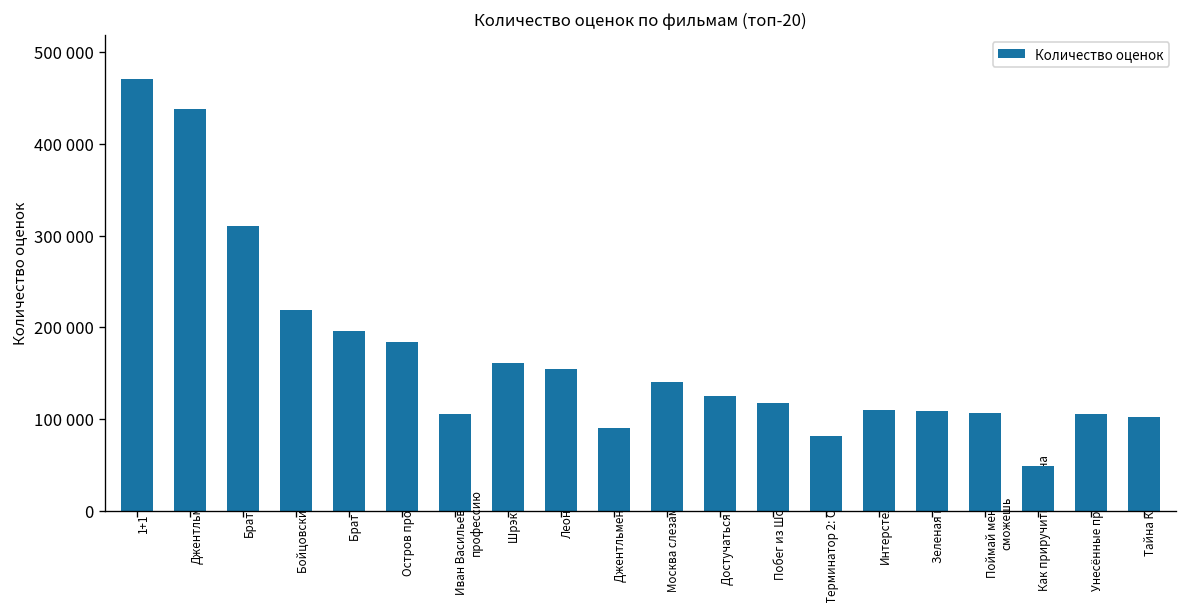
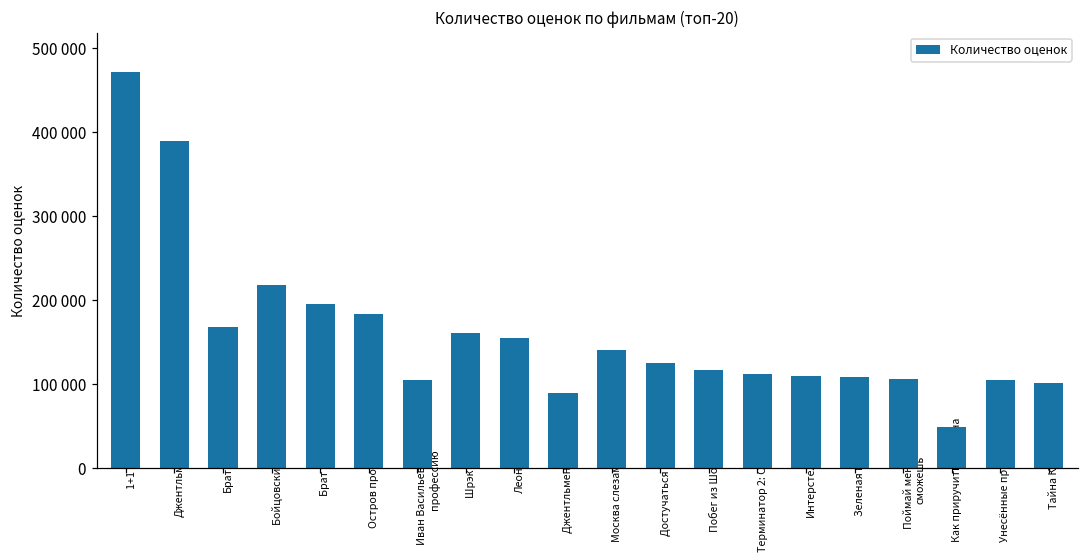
Джентльмены: 440000 -> 390000
Брат: 310000 -> 170000
Терминатор 2: Судный день: 80000 -> 110000
